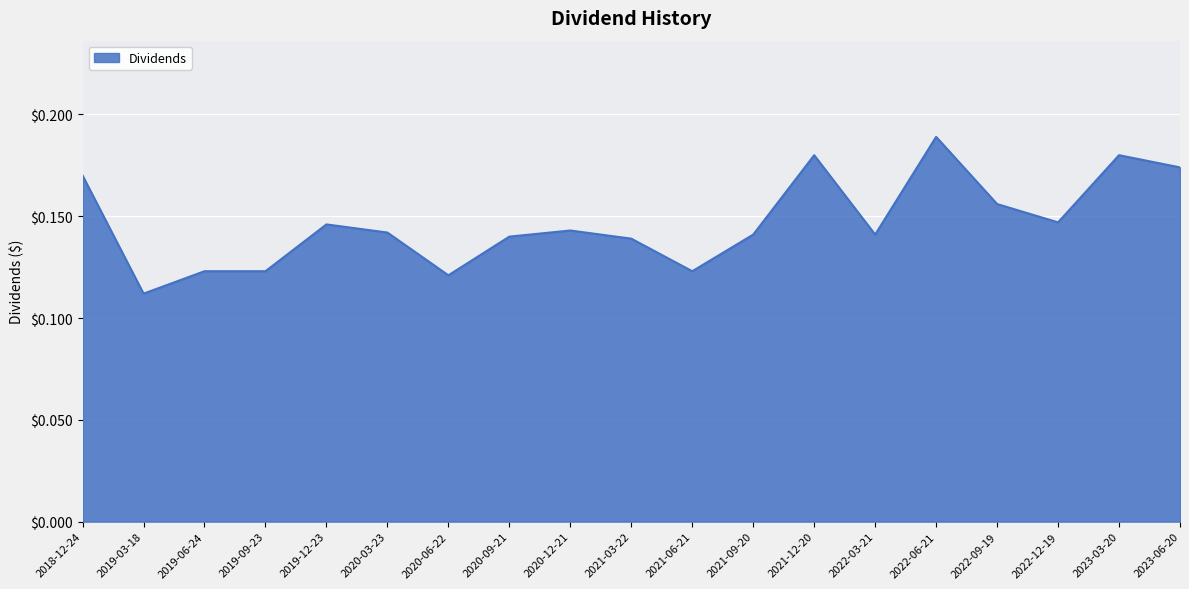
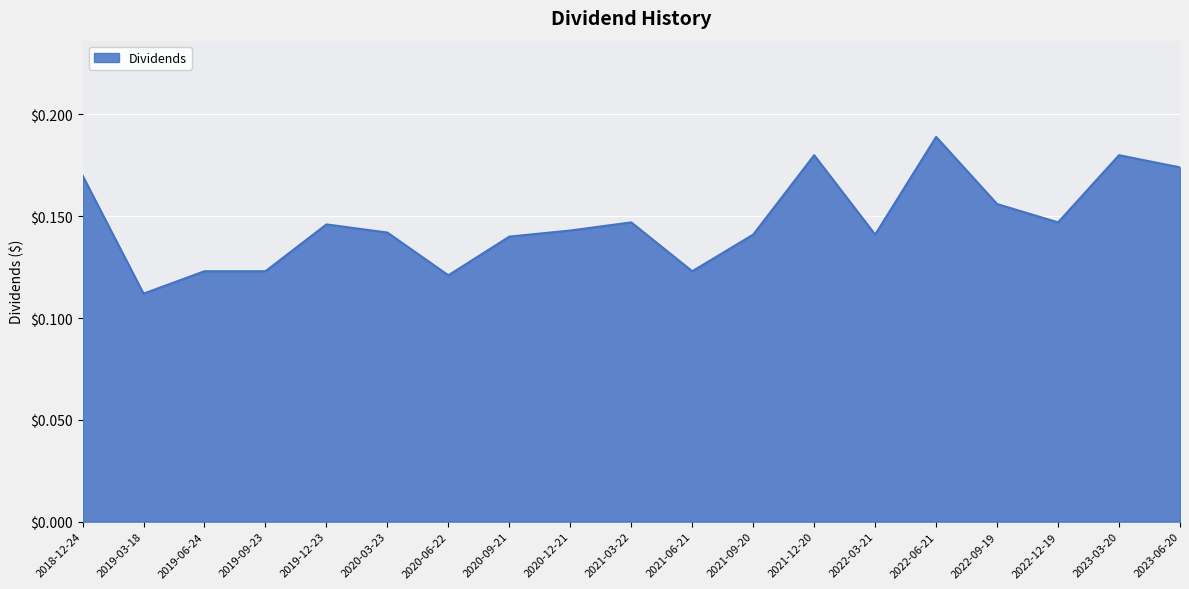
2021-03-22: $0.139 -> $0.147
